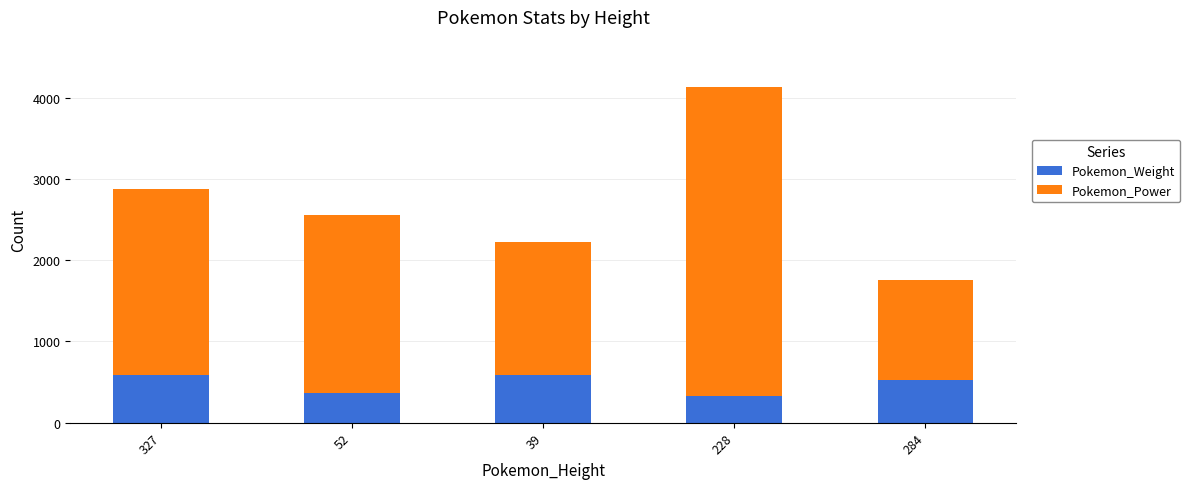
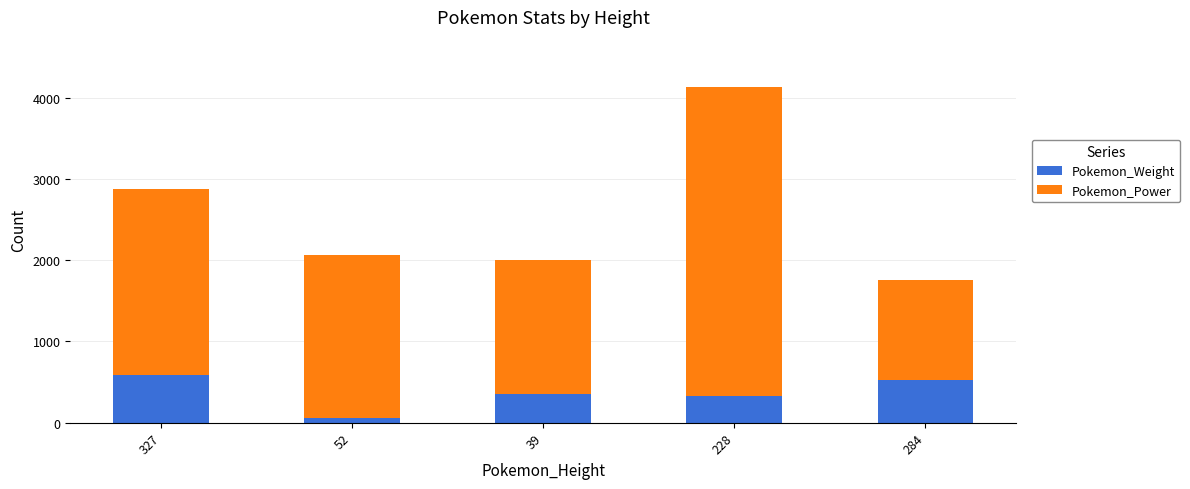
Pokemon_Weight, 52: 400 -> 100
Pokemon_Power, 52: 2200 -> 2000
Pokemon_Weight, 39: 600 -> 400
